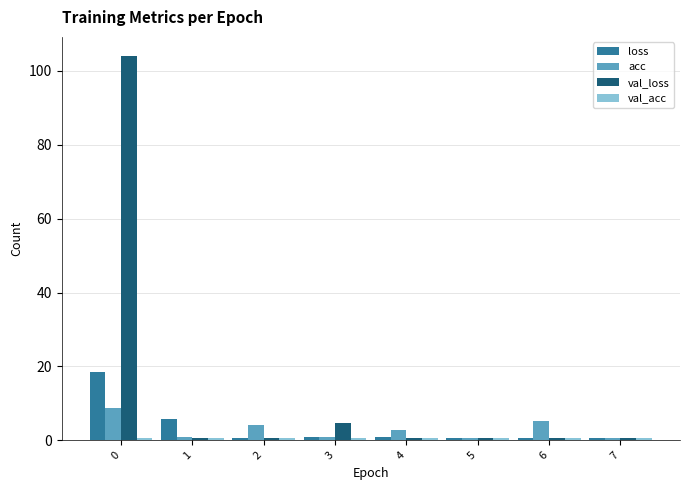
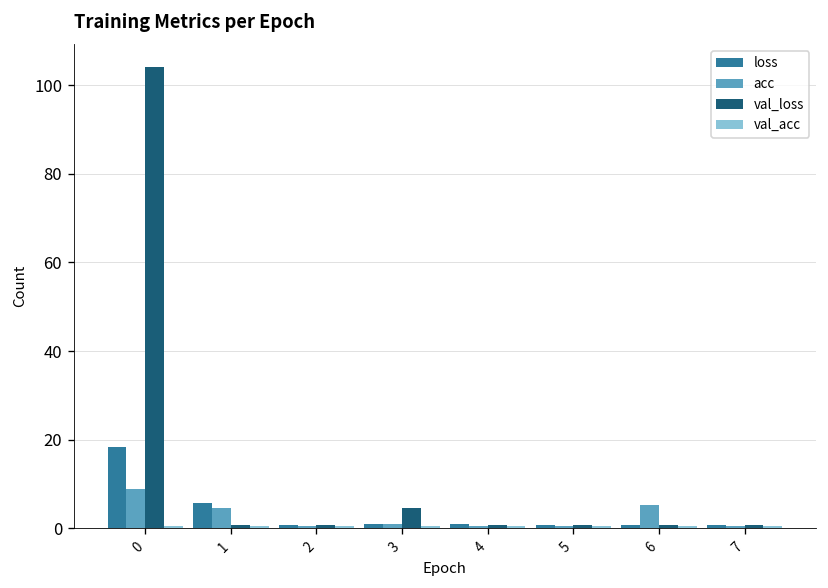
acc, 1: 1 -> 5
acc, 2: 4 -> 0
acc, 4: 3 -> 0
